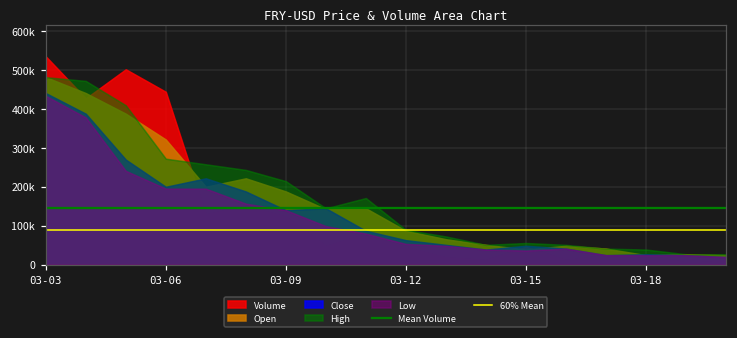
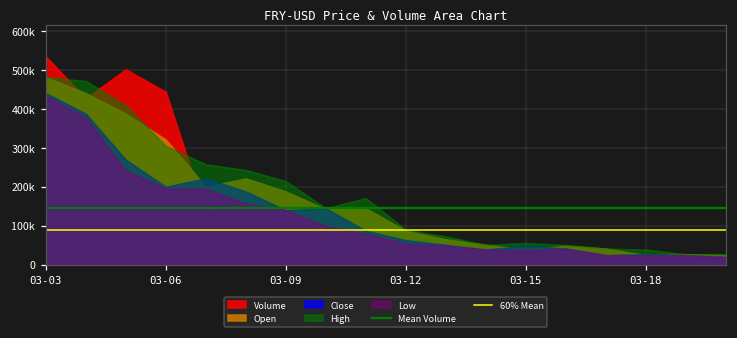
High, 03-06: 270000 -> 300000
